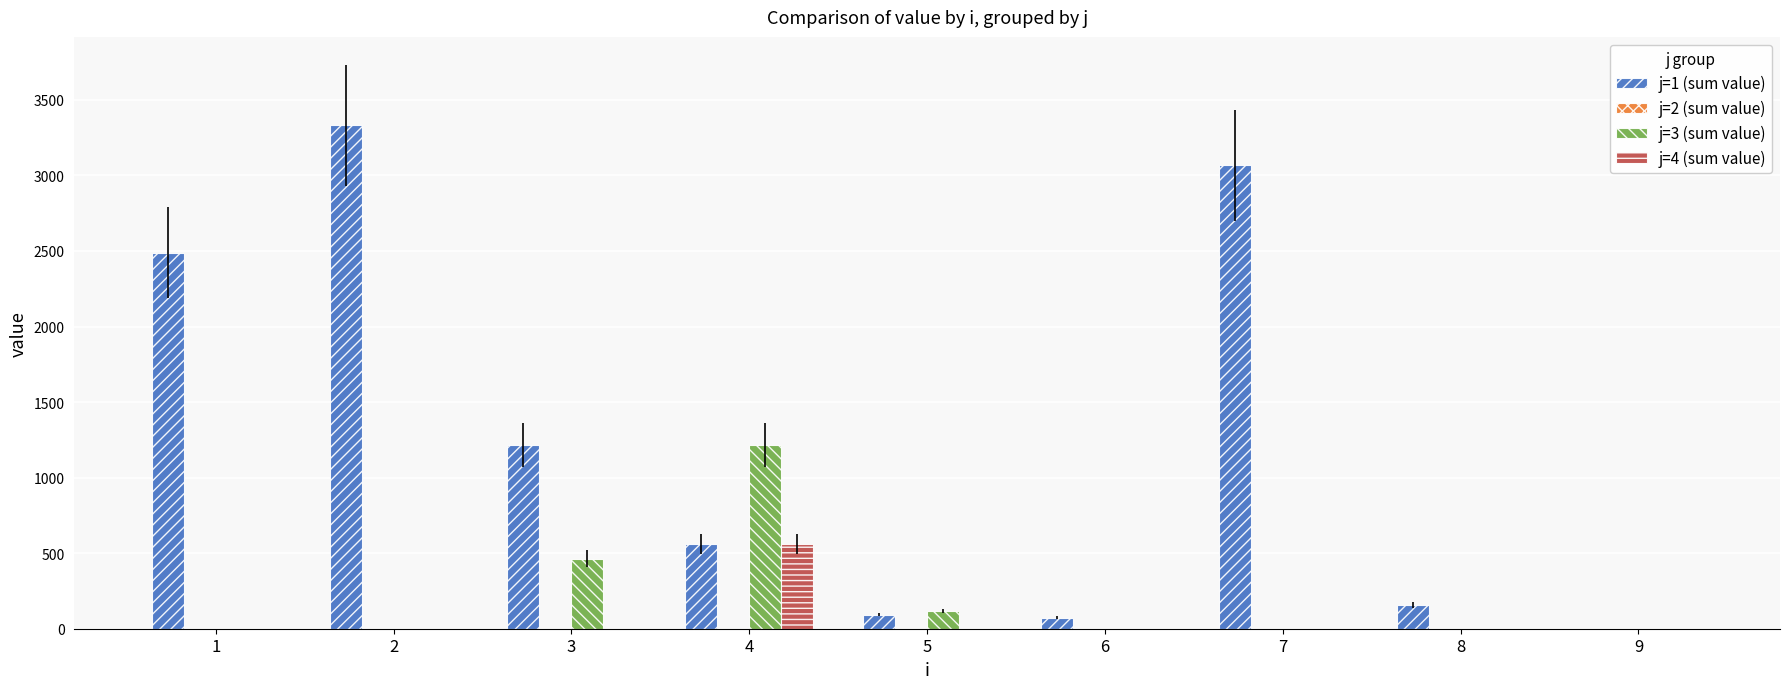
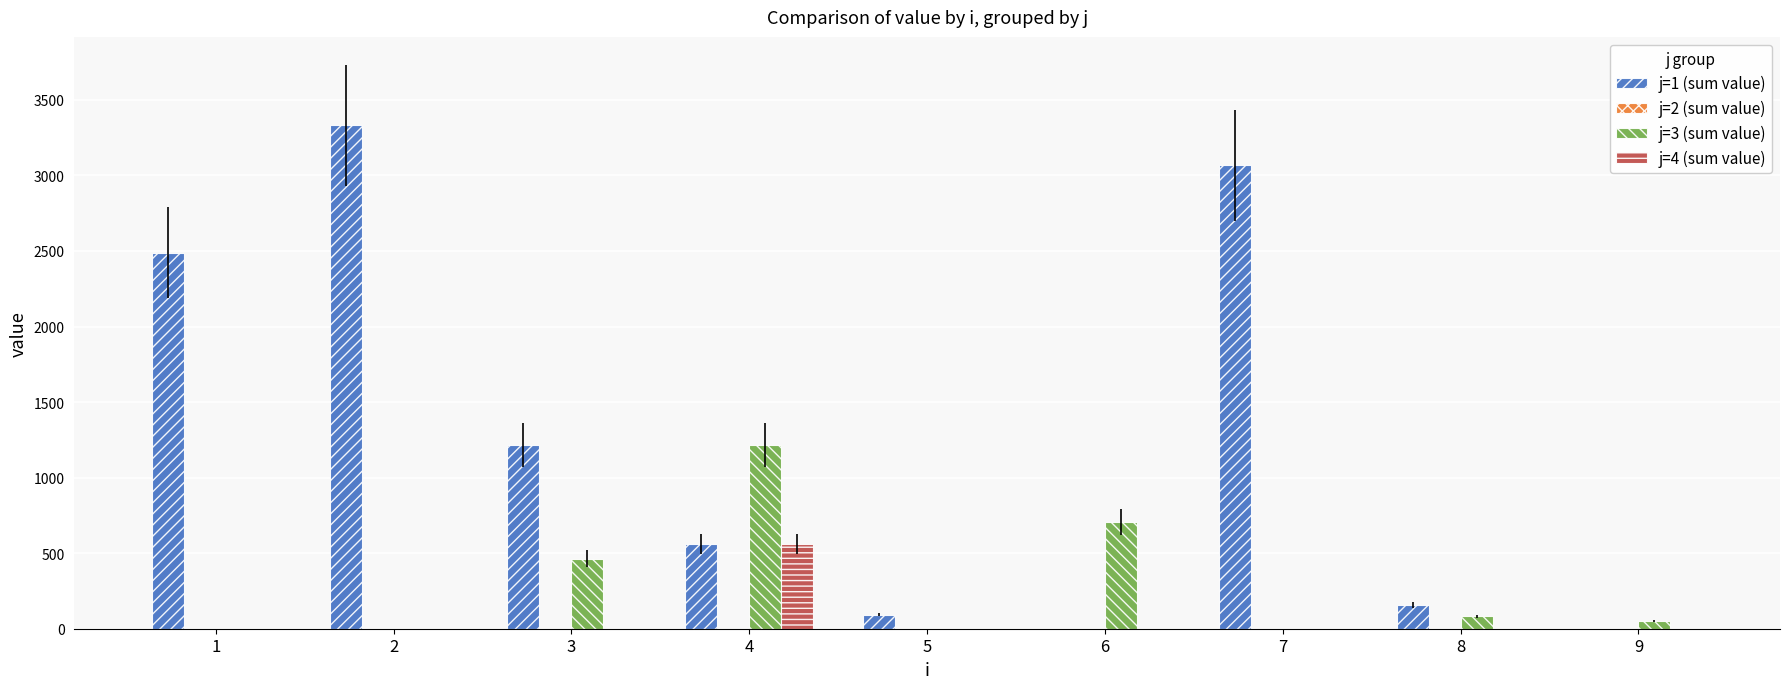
j=3 (sum value), 5: 120 -> 0
j=1 (sum value), 6: 70 -> 0
j=3 (sum value), 6: 0 -> 710
j=3 (sum value), 8: 0 -> 80
j=3 (sum value), 9: 0 -> 50
